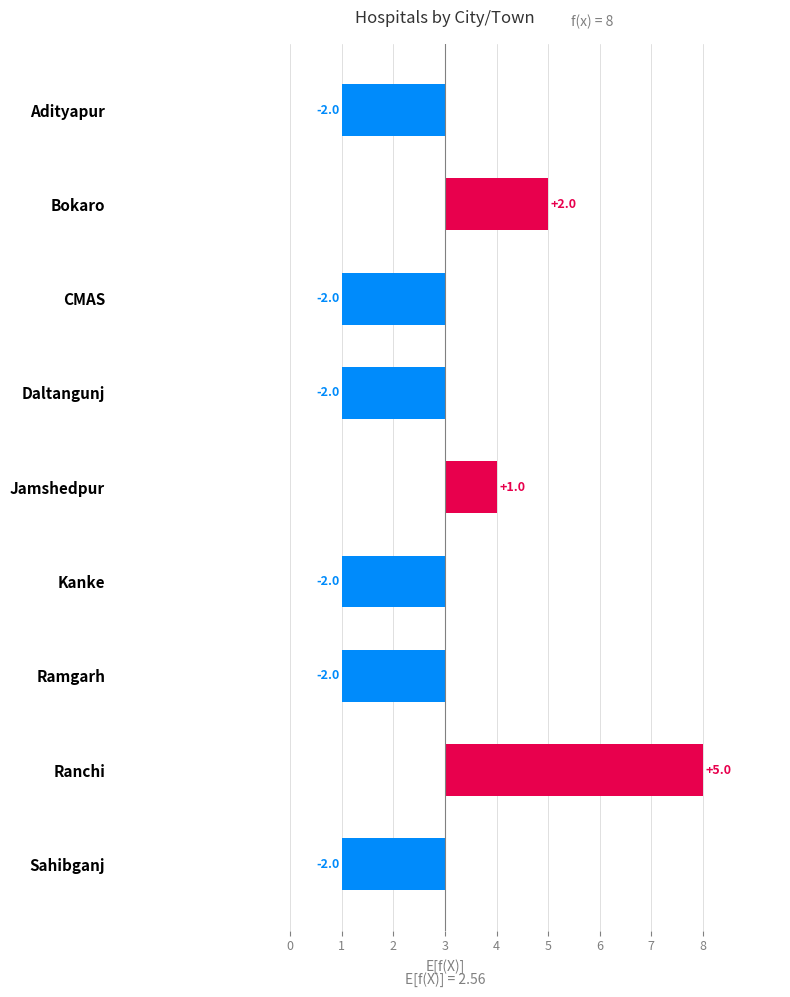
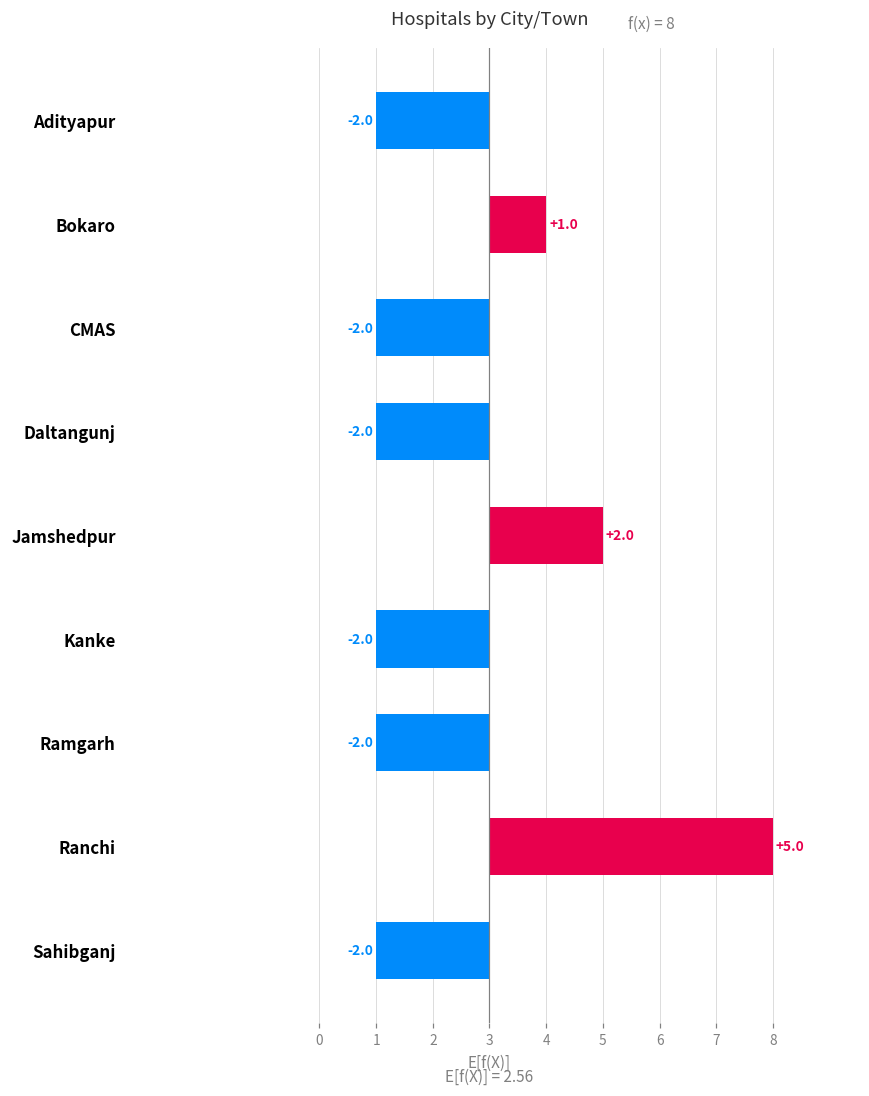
Bokaro: +2.0 -> +1.0
Jamshedpur: +1.0 -> +2.0
